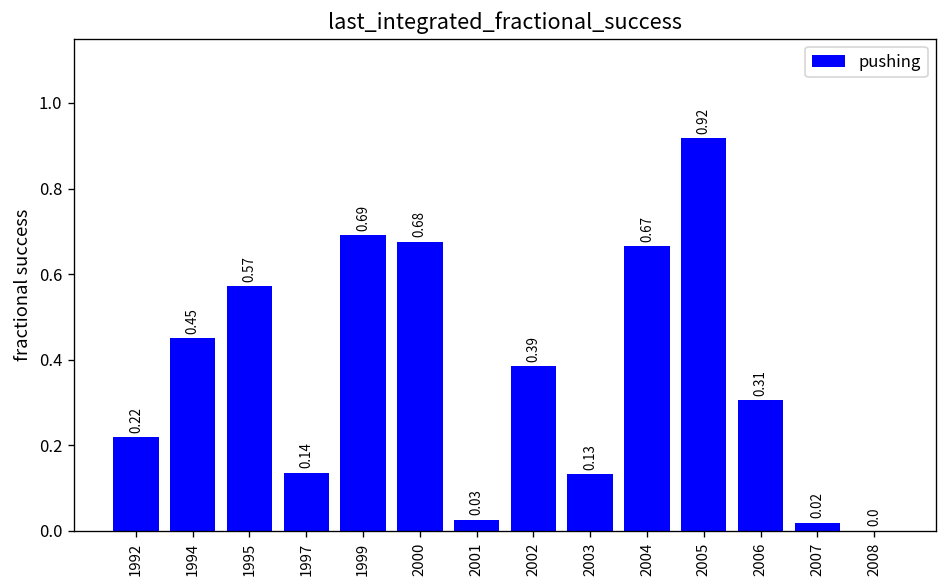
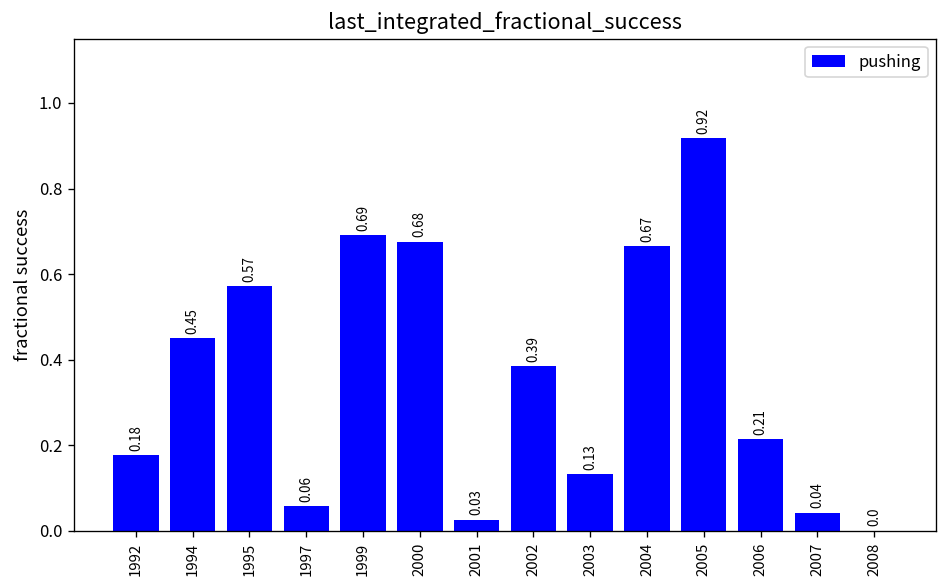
1992: 0.22 -> 0.18
1997: 0.14 -> 0.06
2006: 0.31 -> 0.21
2007: 0.02 -> 0.04
